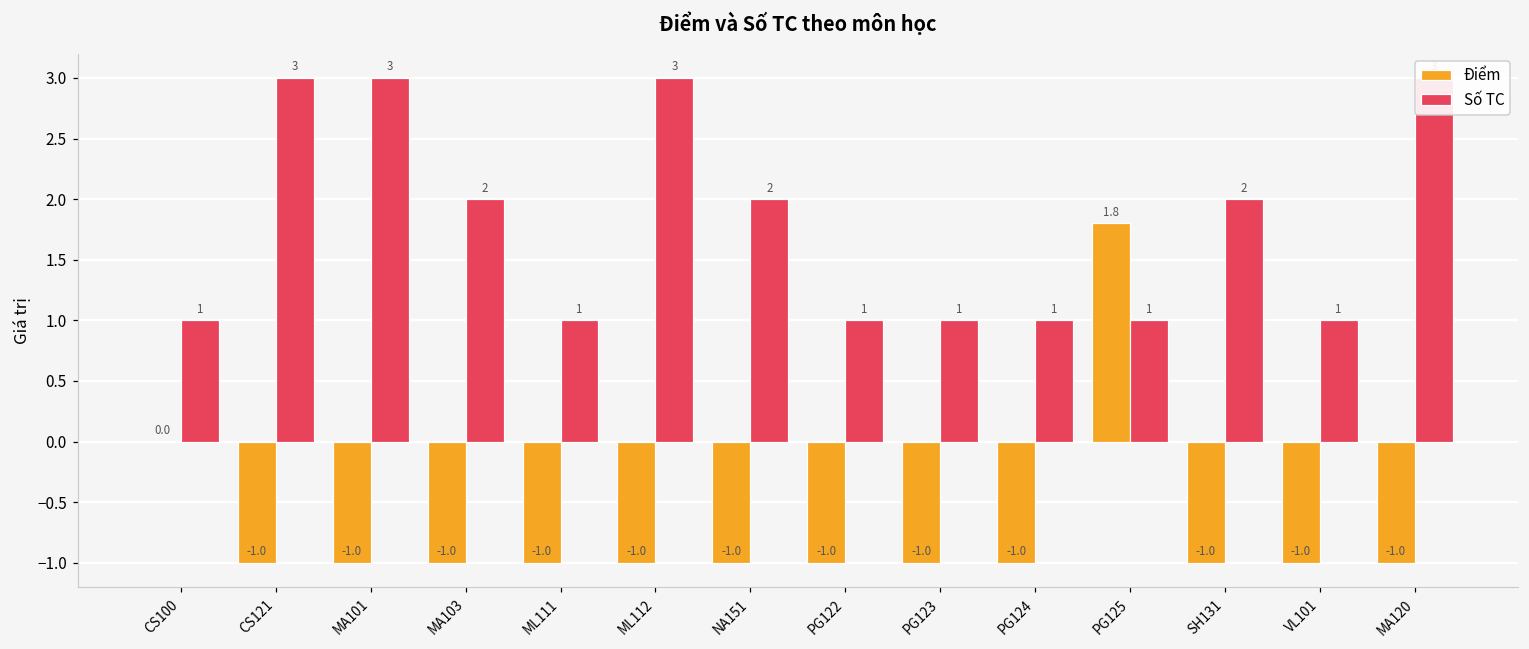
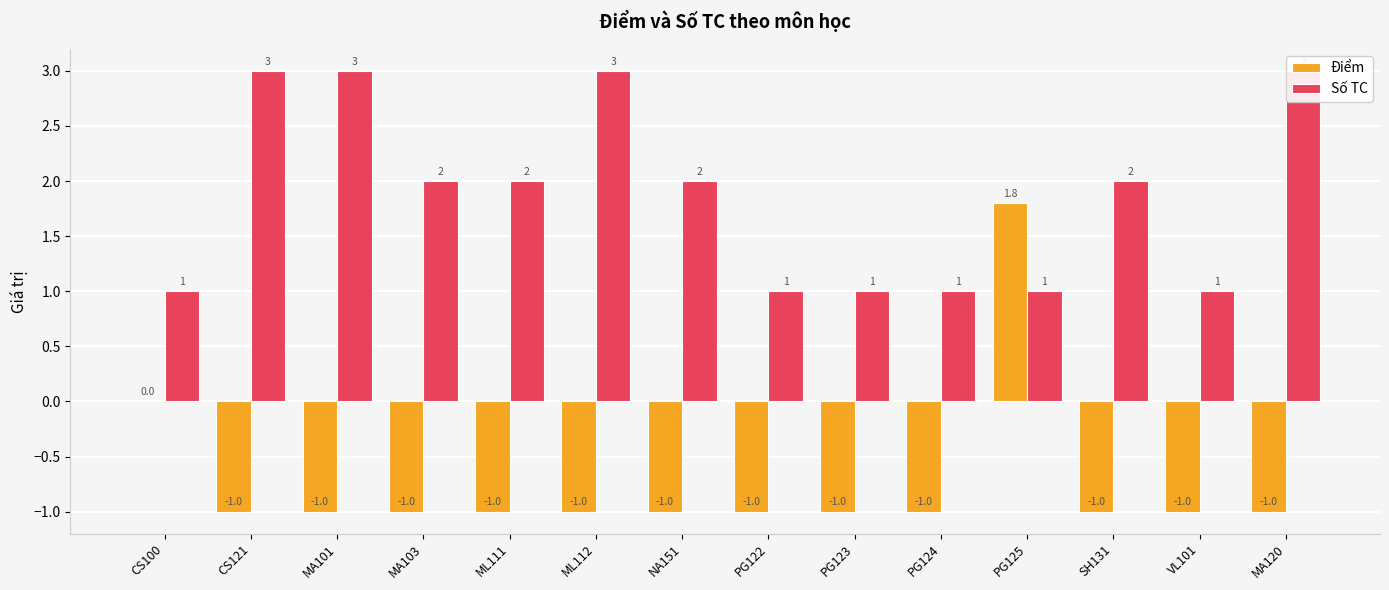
Số TC, ML111: 1 -> 2
